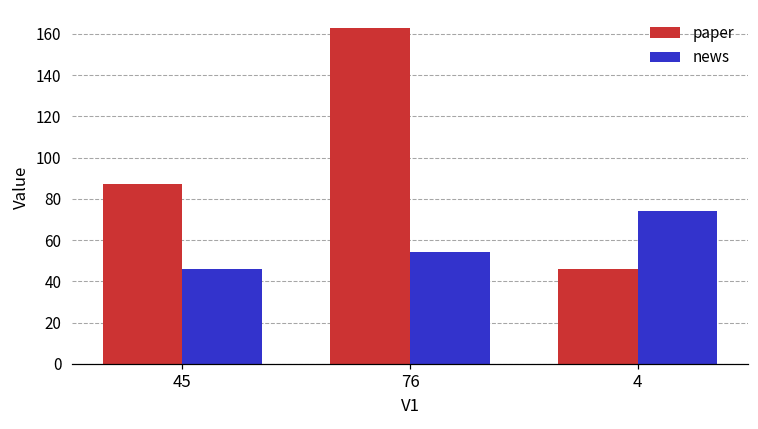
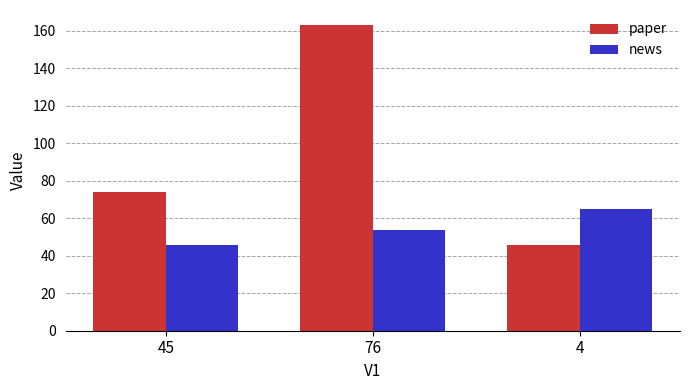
paper, 45: 87 -> 74
news, 4: 74 -> 65
